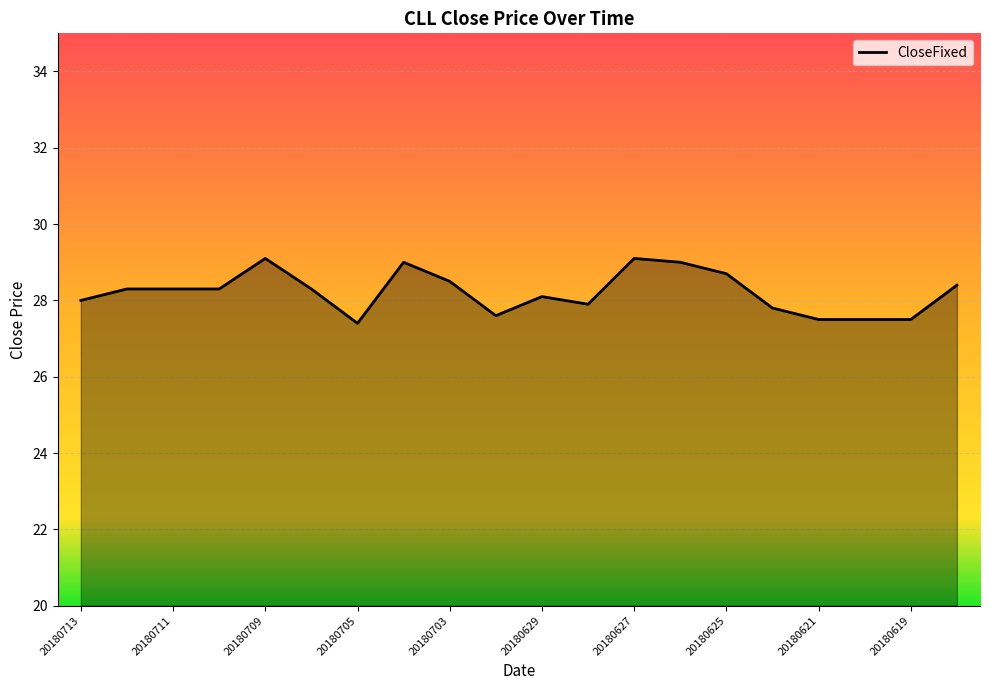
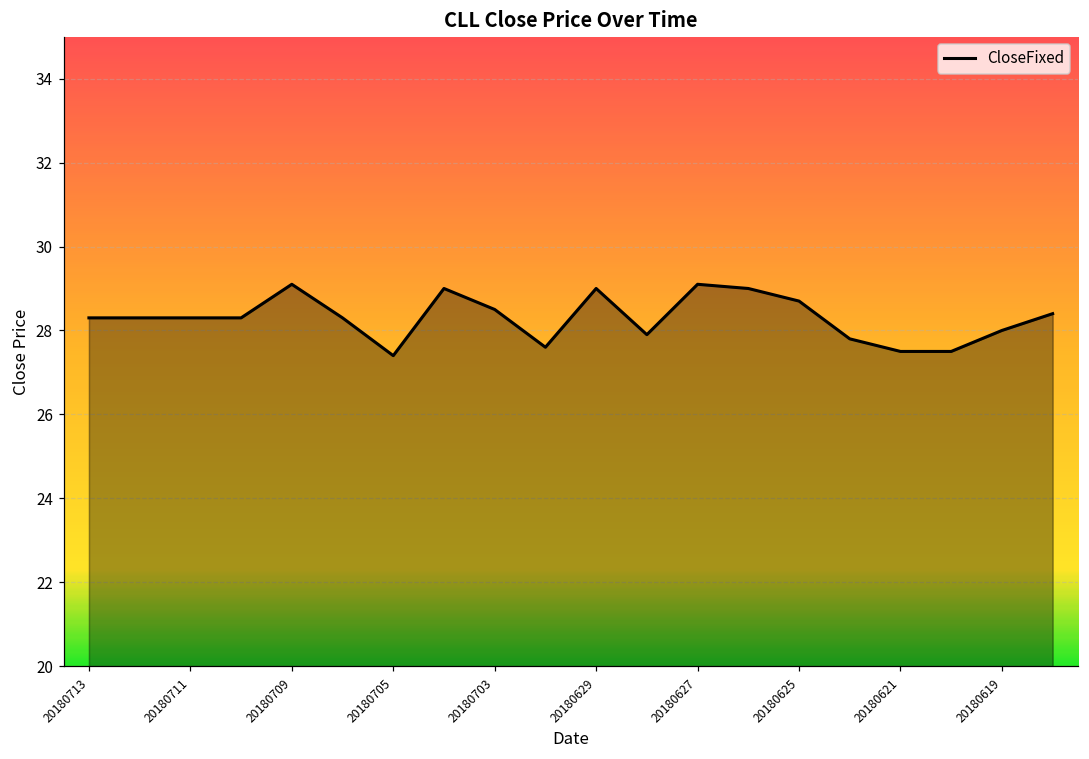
20180713: 28.0 -> 28.3
20180629: 28.1 -> 29.0
20180619: 27.5 -> 28.0
